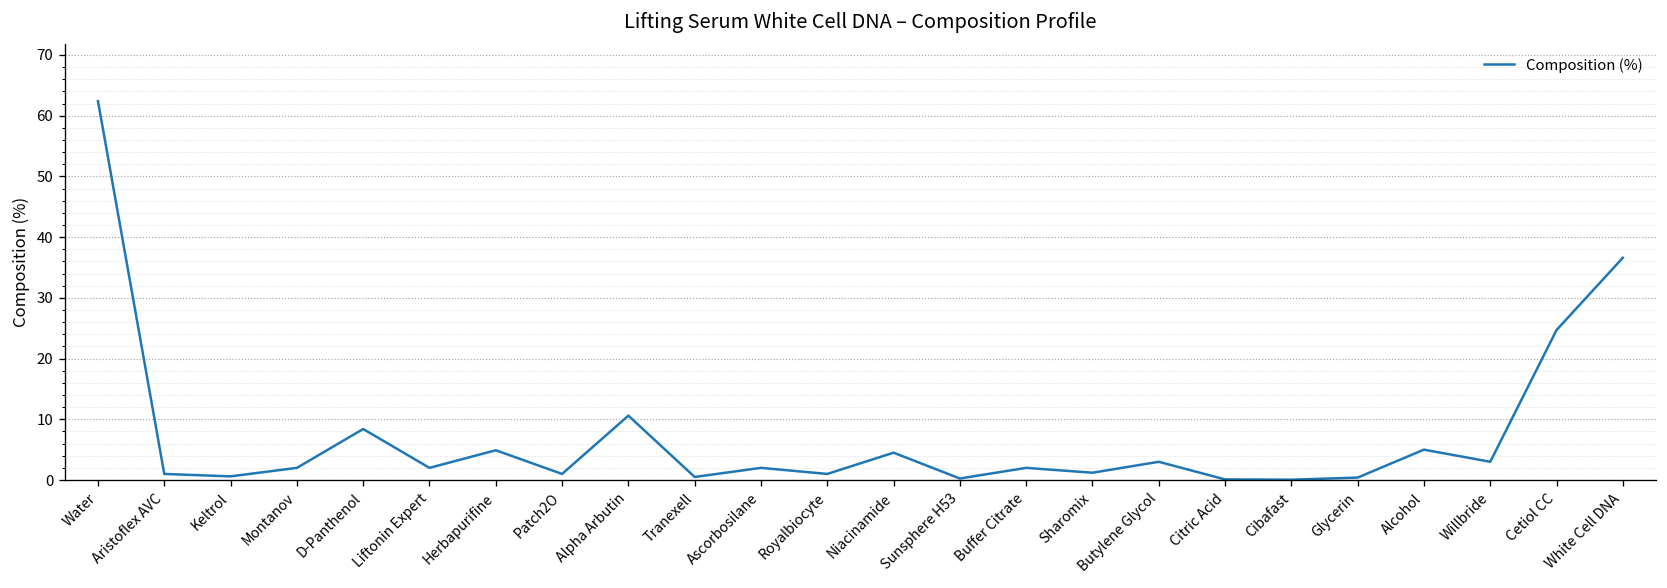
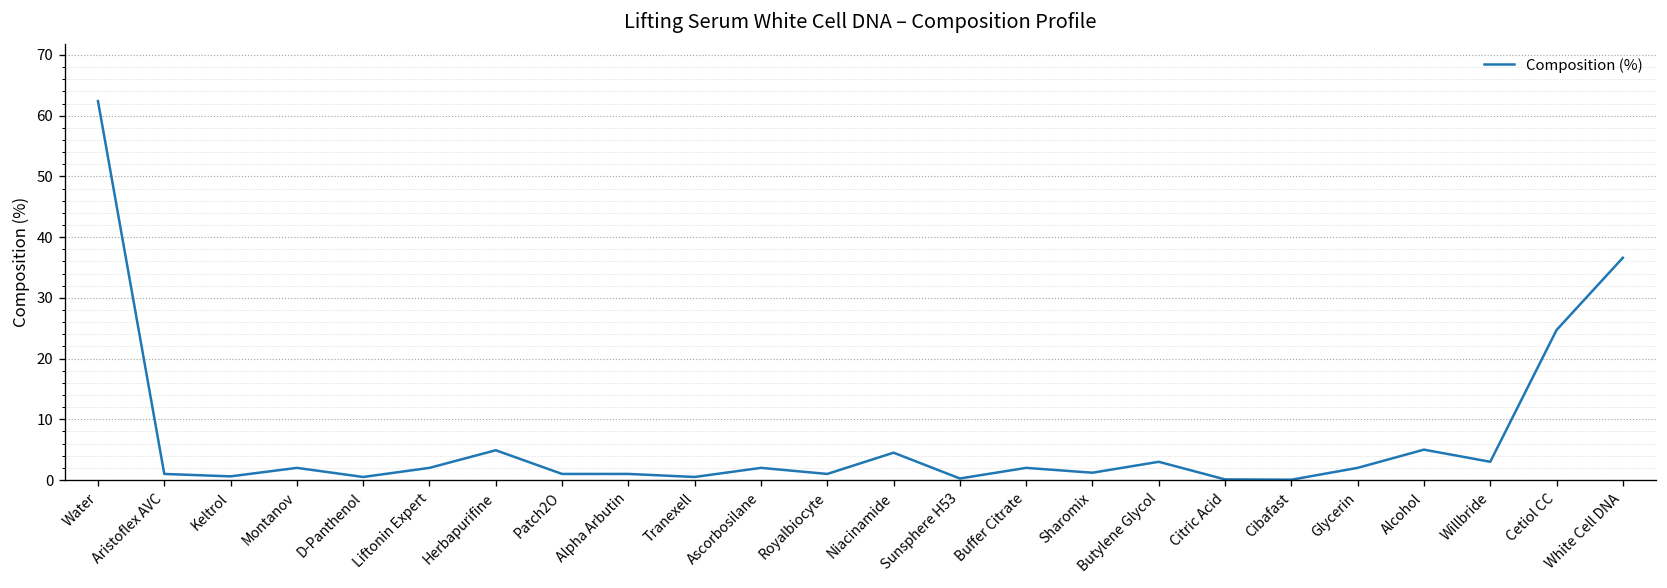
D-Panthenol: 8 -> 1
Alpha Arbutin: 11 -> 1
Glycerin: 0 -> 2
